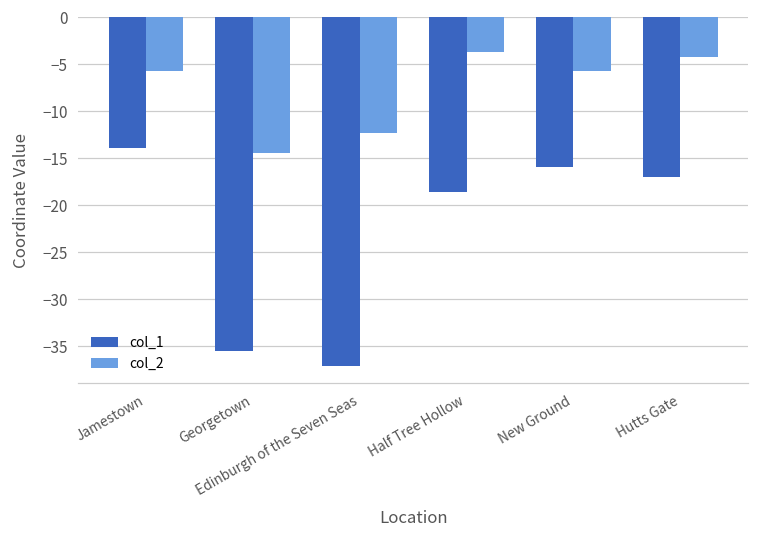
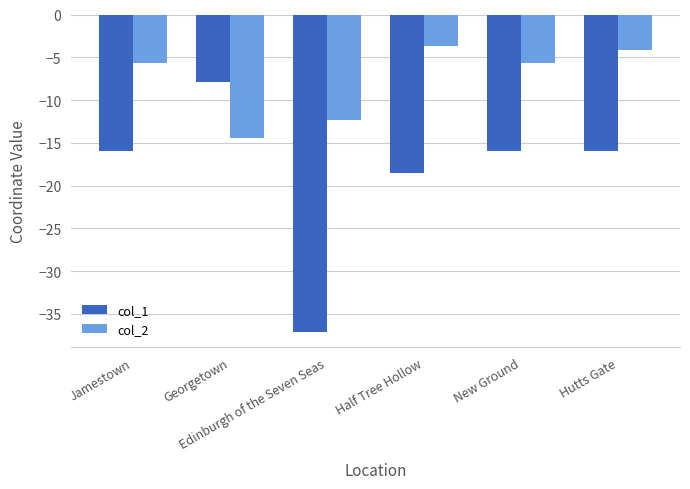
col_1, Jamestown: -14 -> -16
col_1, Georgetown: -35 -> -8
col_1, Hutts Gate: -17 -> -16
